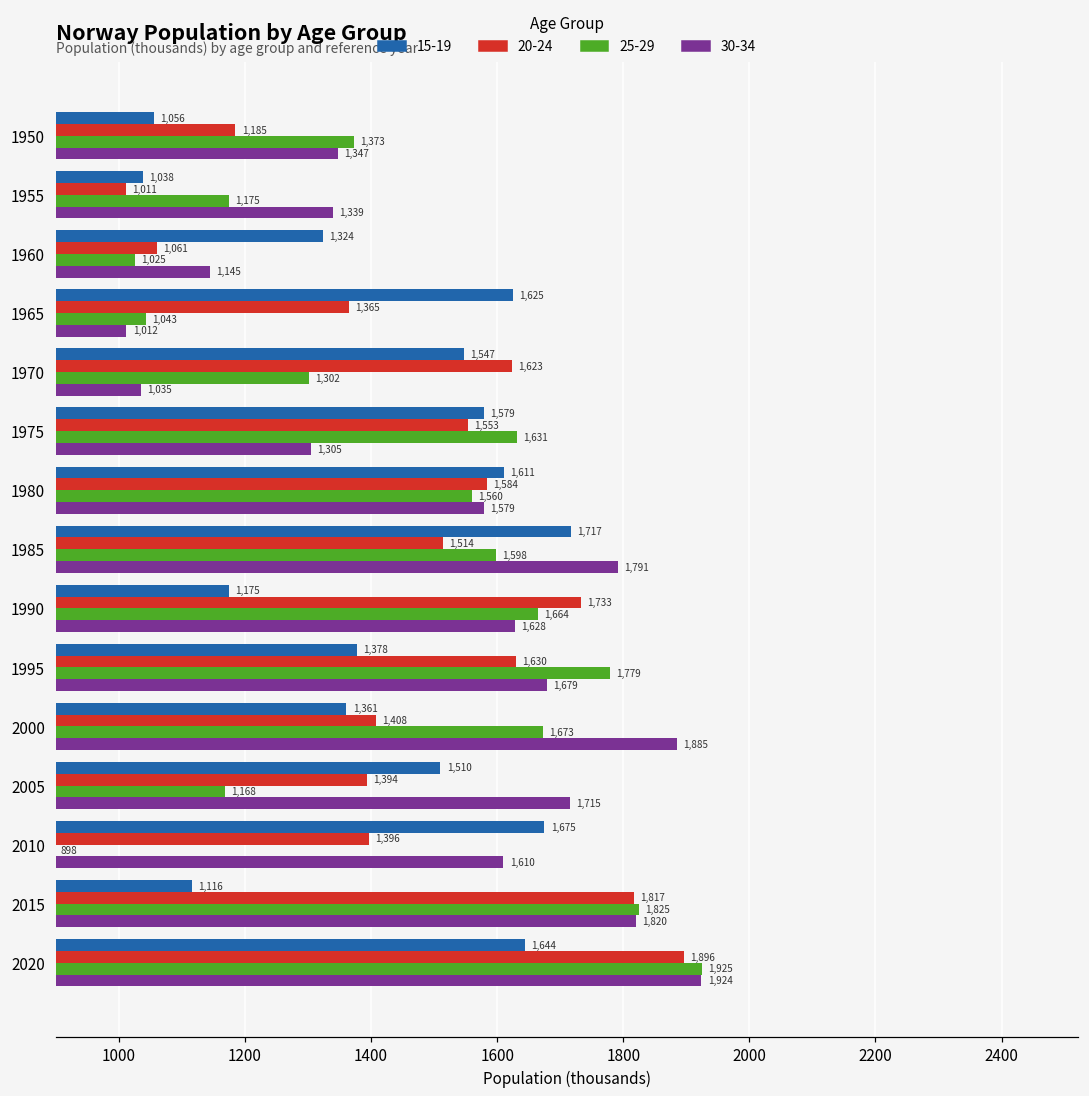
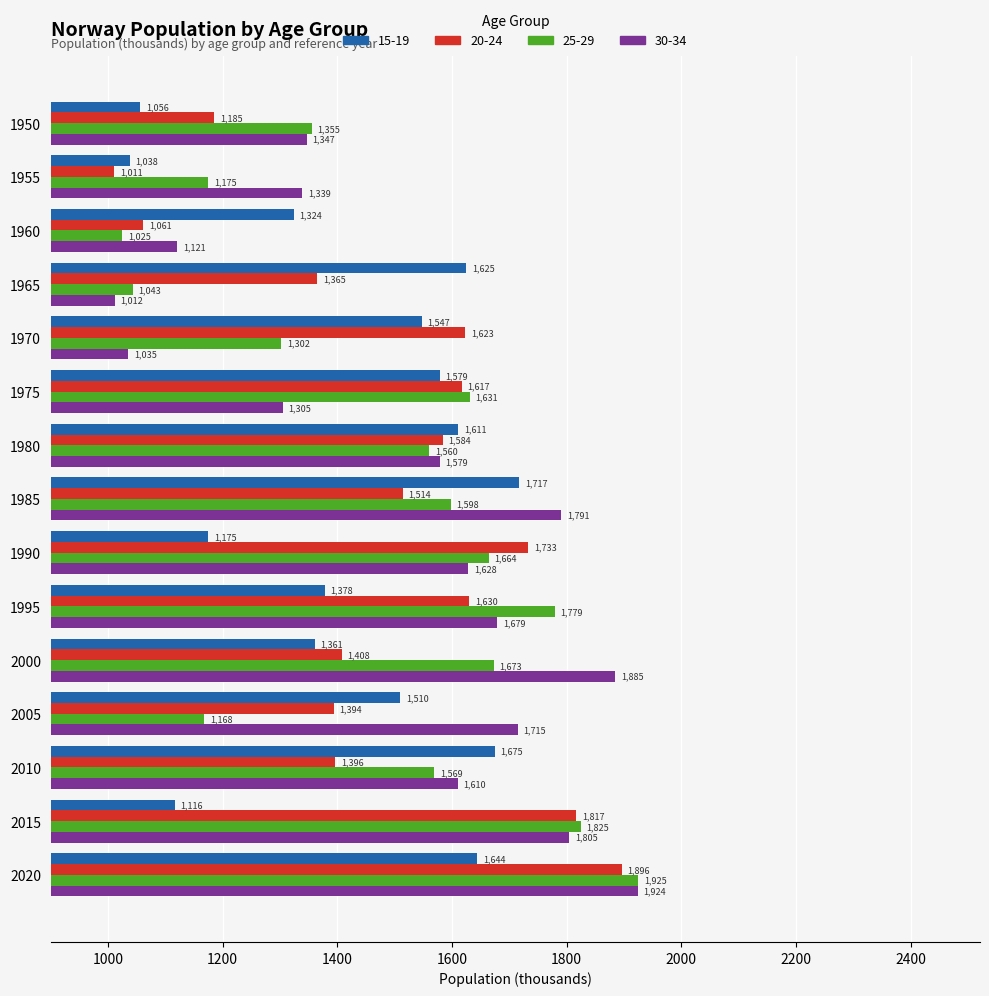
25-29, 1950: 1,373 -> 1,355
30-34, 1960: 1,145 -> 1,121
20-24, 1975: 1,553 -> 1,617
25-29, 2010: 898 -> 1,569
30-34, 2015: 1,820 -> 1,805
